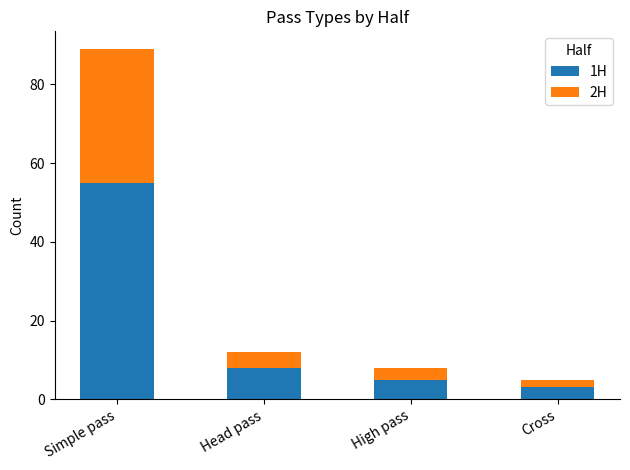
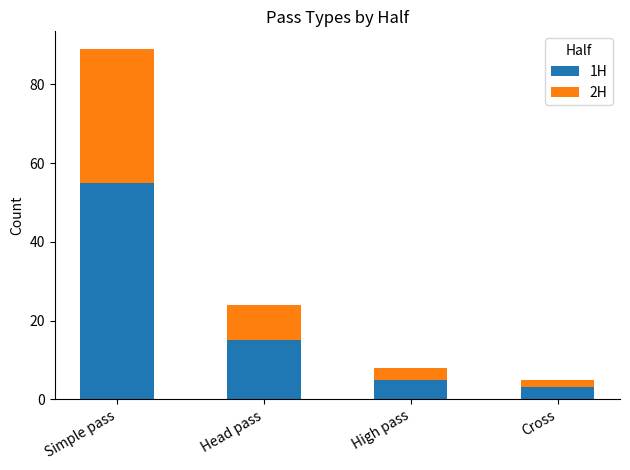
1H, Head pass: 8 -> 15
2H, Head pass: 4 -> 9
